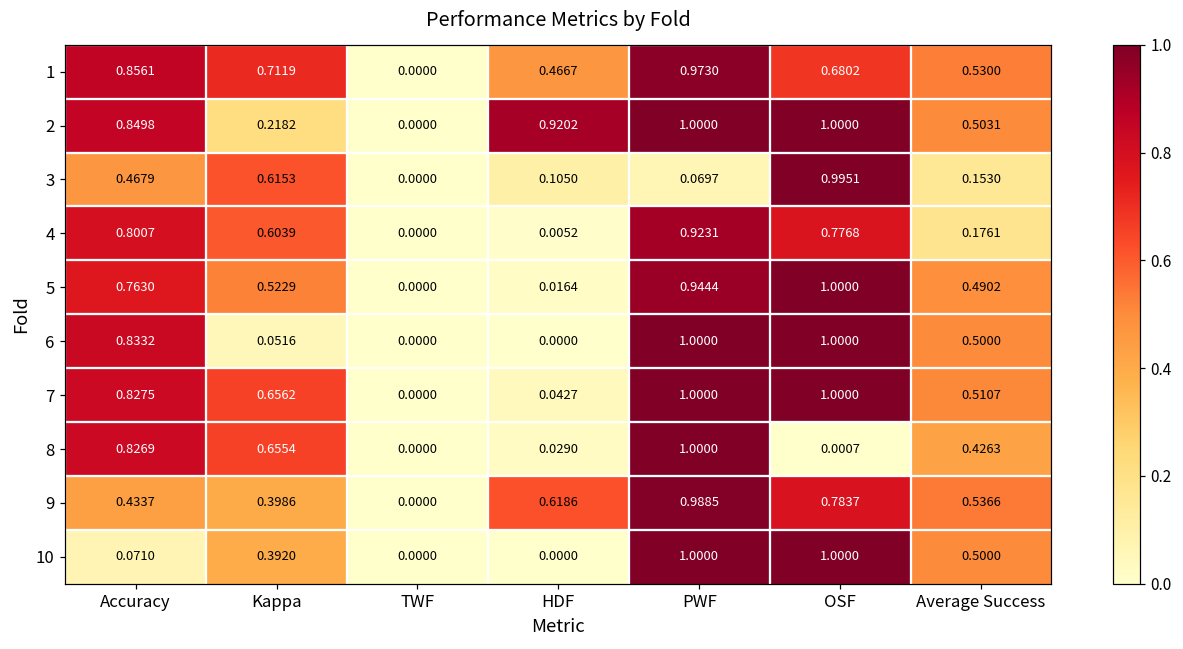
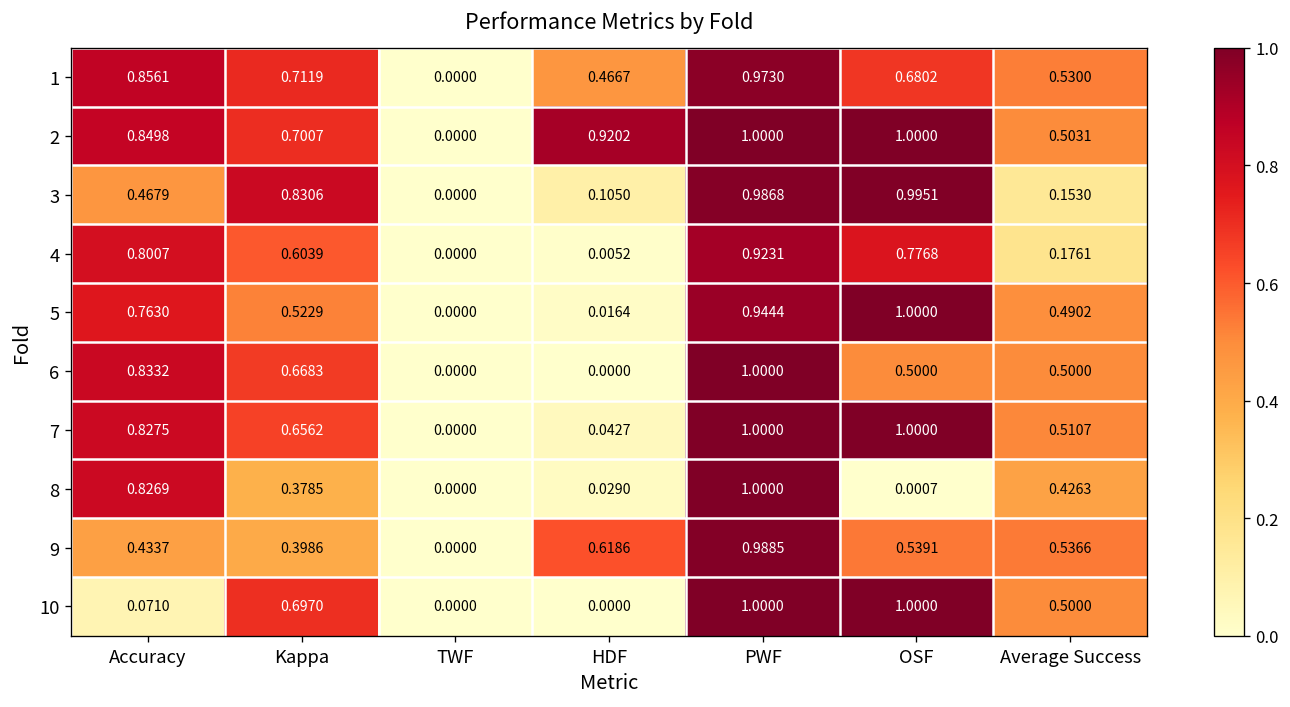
2, Kappa: 0.2182 -> 0.7007
3, Kappa: 0.6153 -> 0.8306
3, PWF: 0.0697 -> 0.9868
6, Kappa: 0.0516 -> 0.6683
6, OSF: 1.0000 -> 0.5000
8, Kappa: 0.6554 -> 0.3785
9, OSF: 0.7837 -> 0.5391
10, Kappa: 0.3920 -> 0.6970
